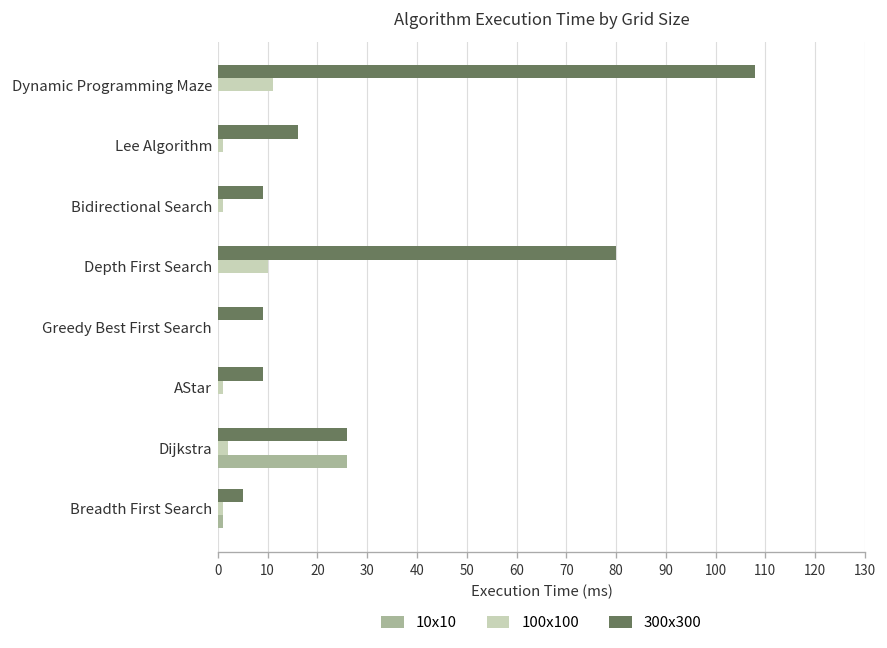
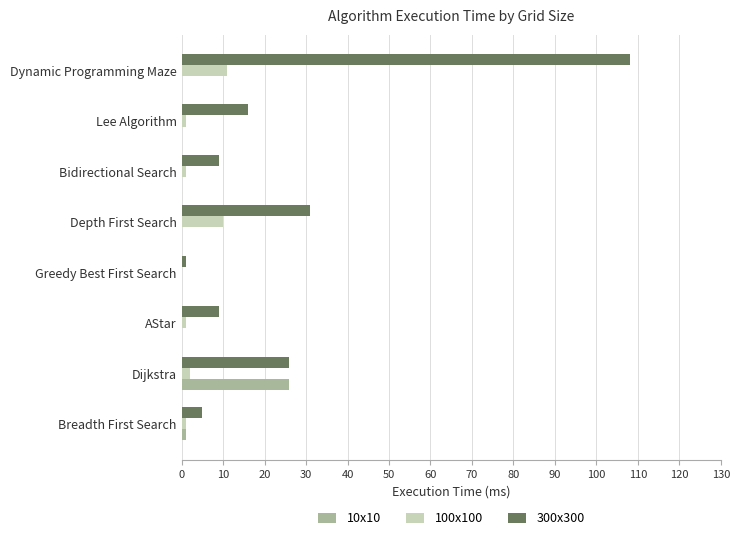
300x300, Depth First Search: 80 -> 31
300x300, Greedy Best First Search: 9 -> 1
